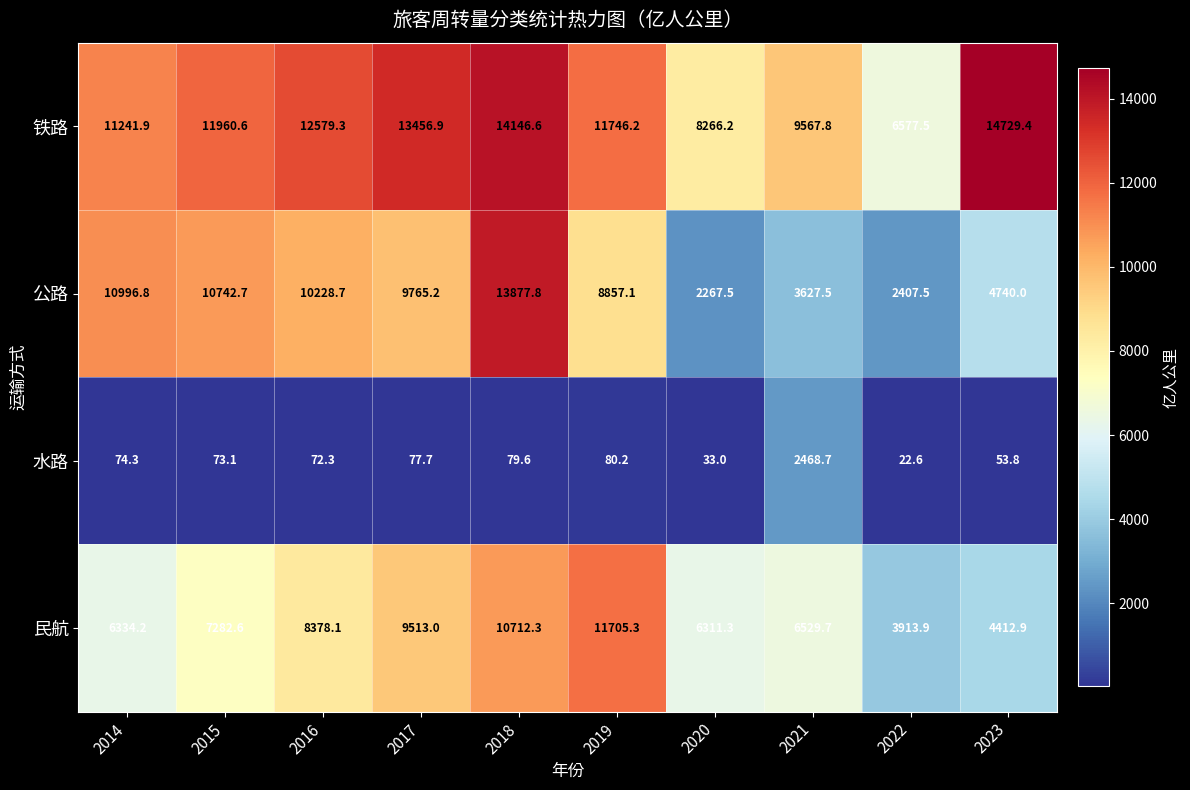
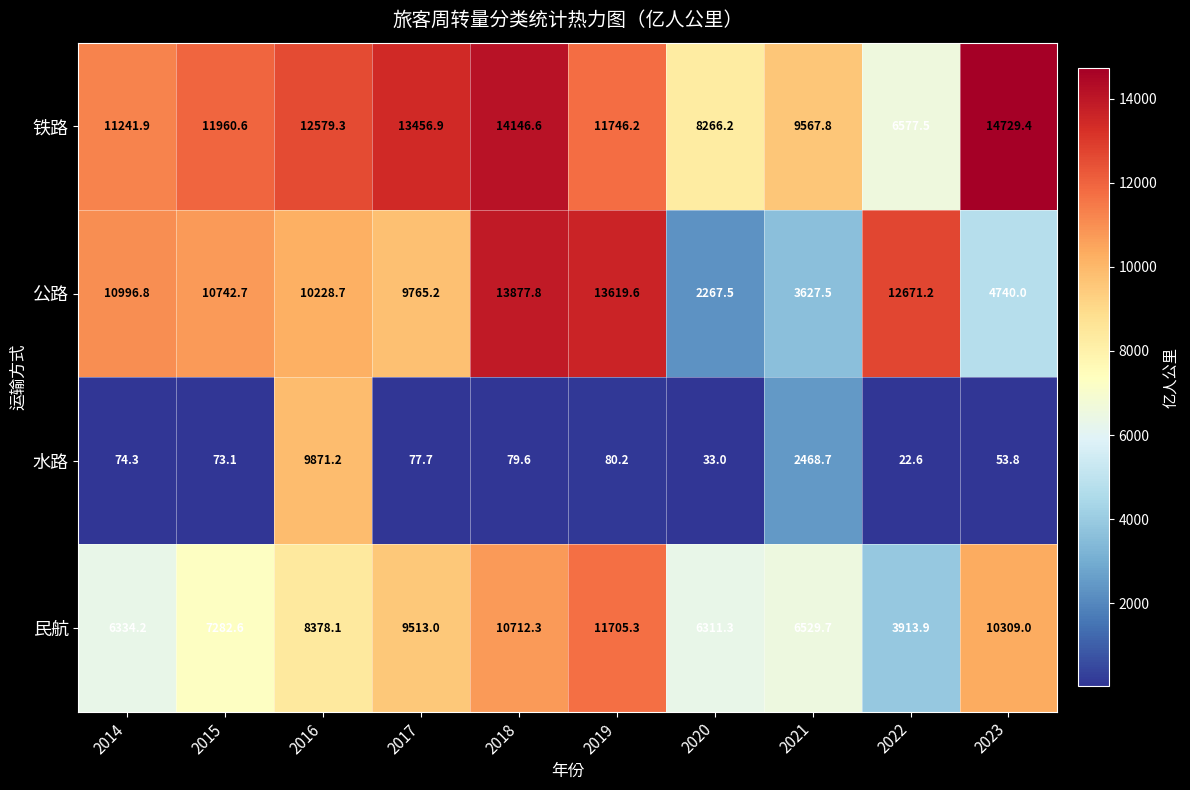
公路, 2019: 8857.1 -> 13619.6
公路, 2022: 2407.5 -> 12671.2
水路, 2016: 72.3 -> 9871.2
民航, 2023: 4412.9 -> 10309.0
